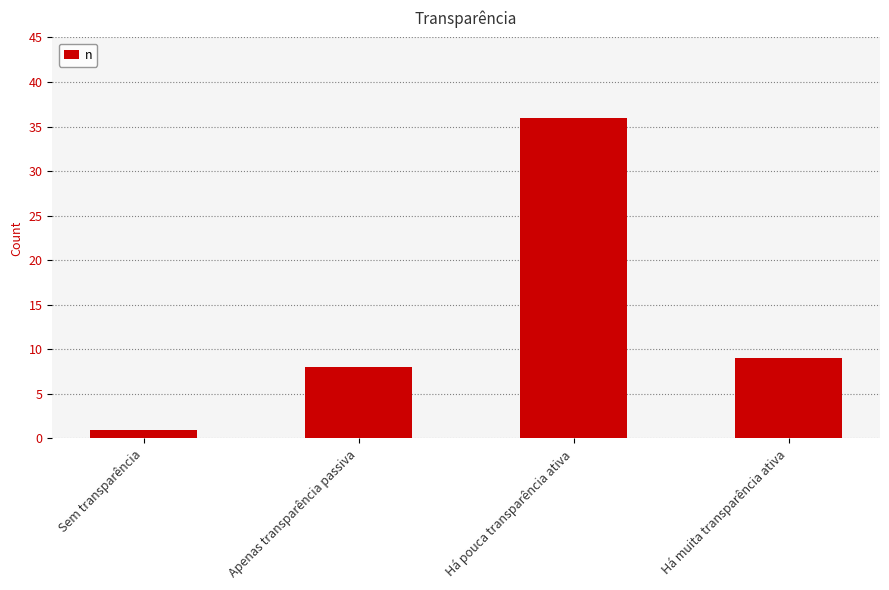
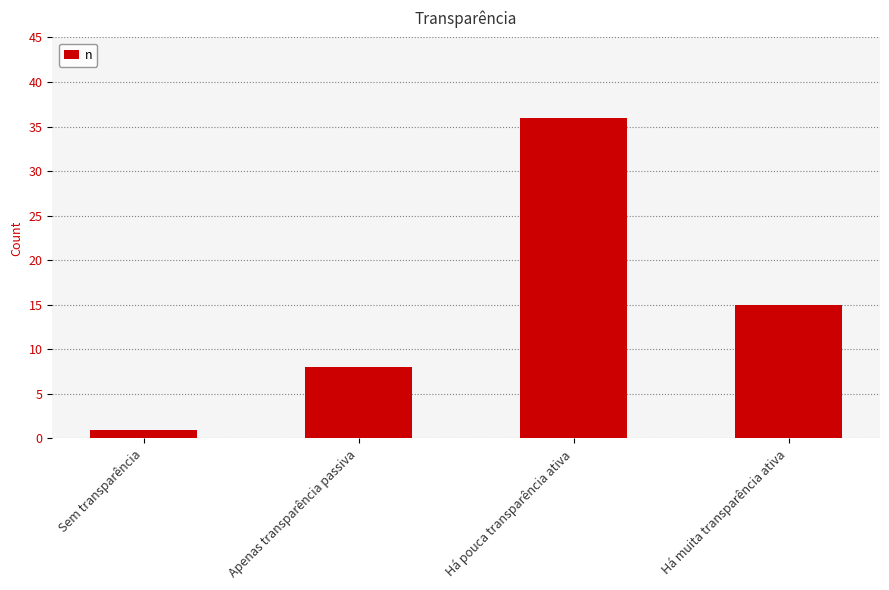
Há muita transparência ativa: 9 -> 15
